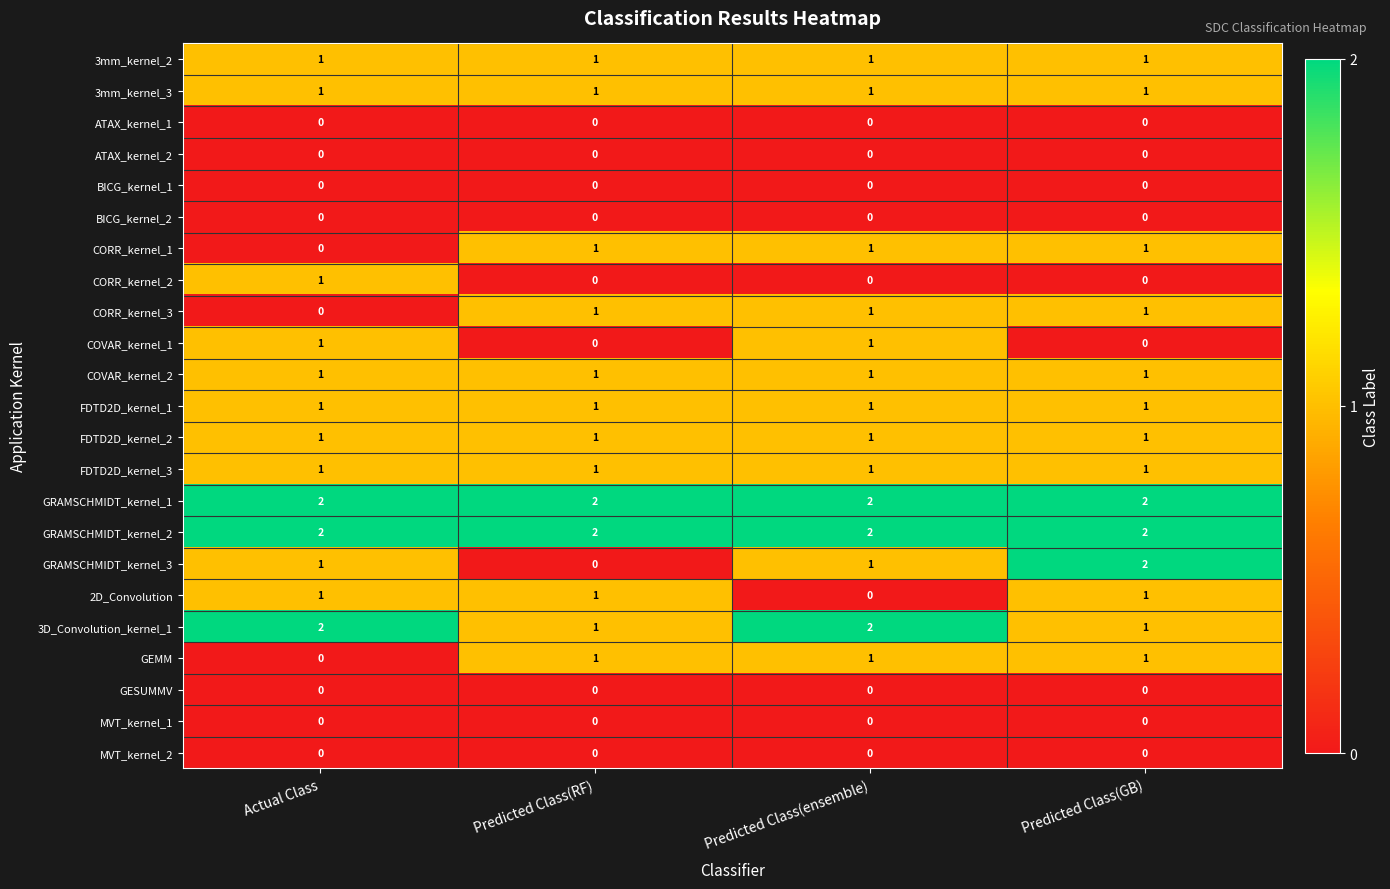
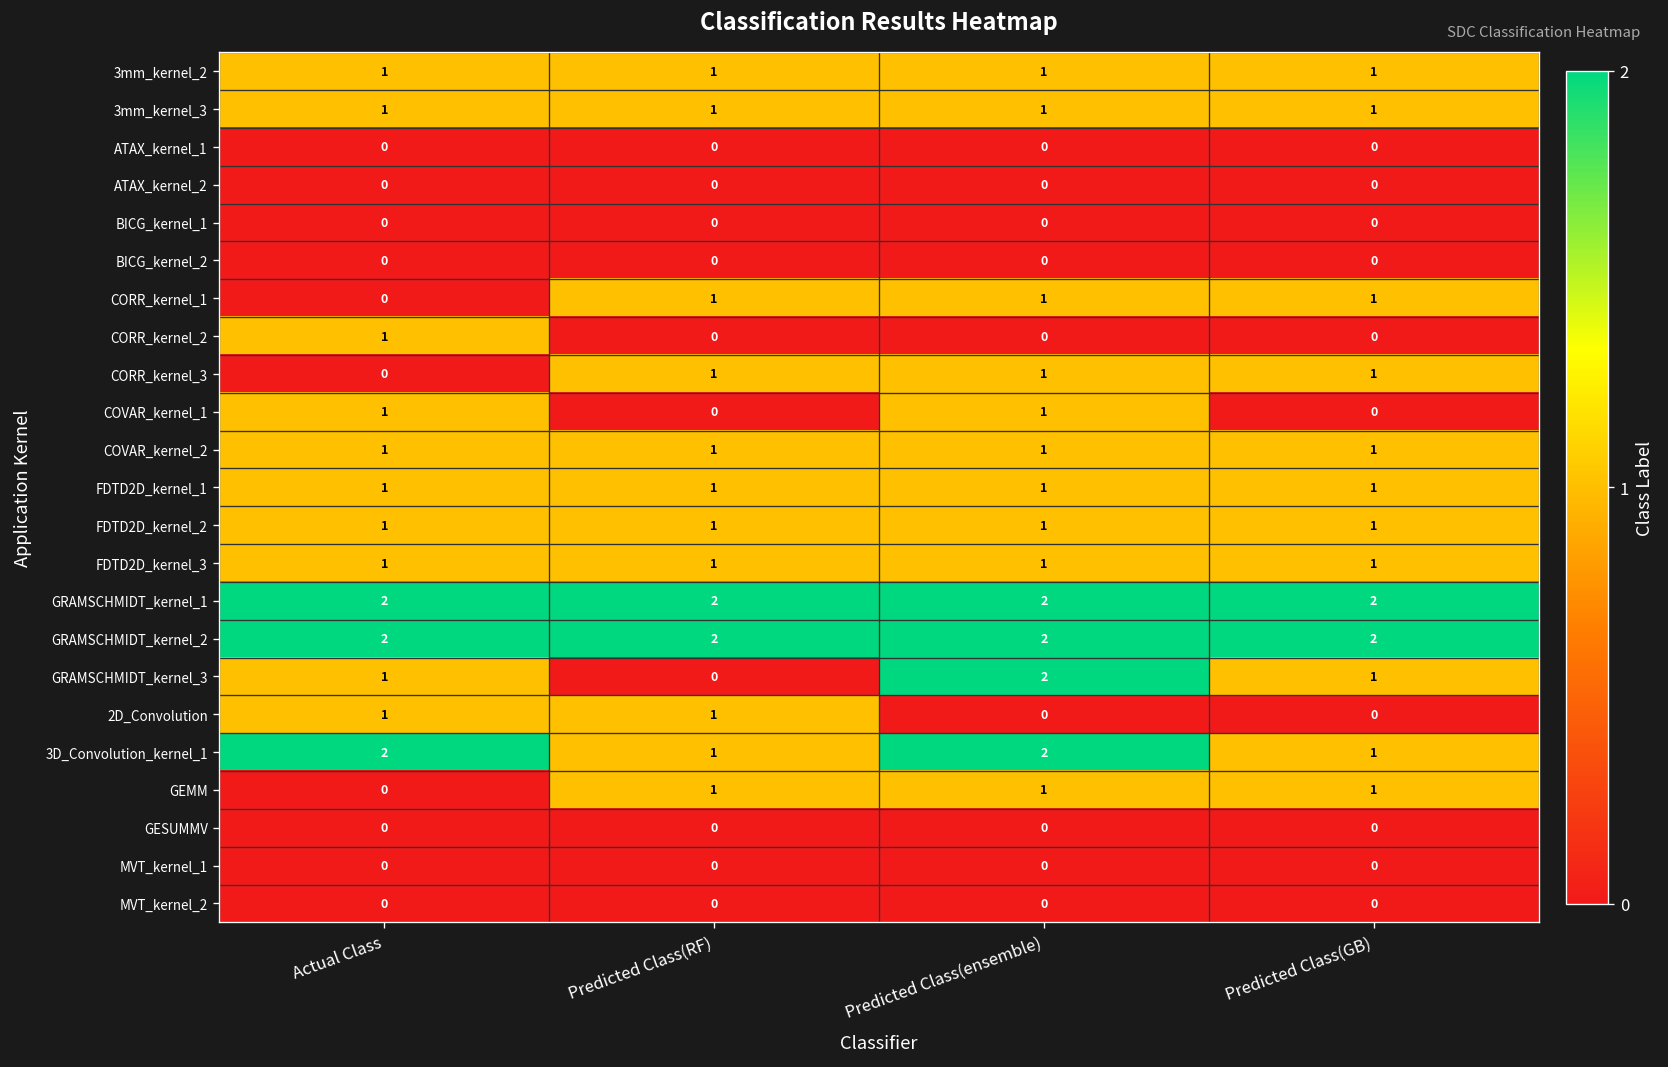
GRAMSCHMIDT_kernel_3, Predicted Class(ensemble): 1 -> 2
GRAMSCHMIDT_kernel_3, Predicted Class(GB): 2 -> 1
2D_Convolution, Predicted Class(GB): 1 -> 0
